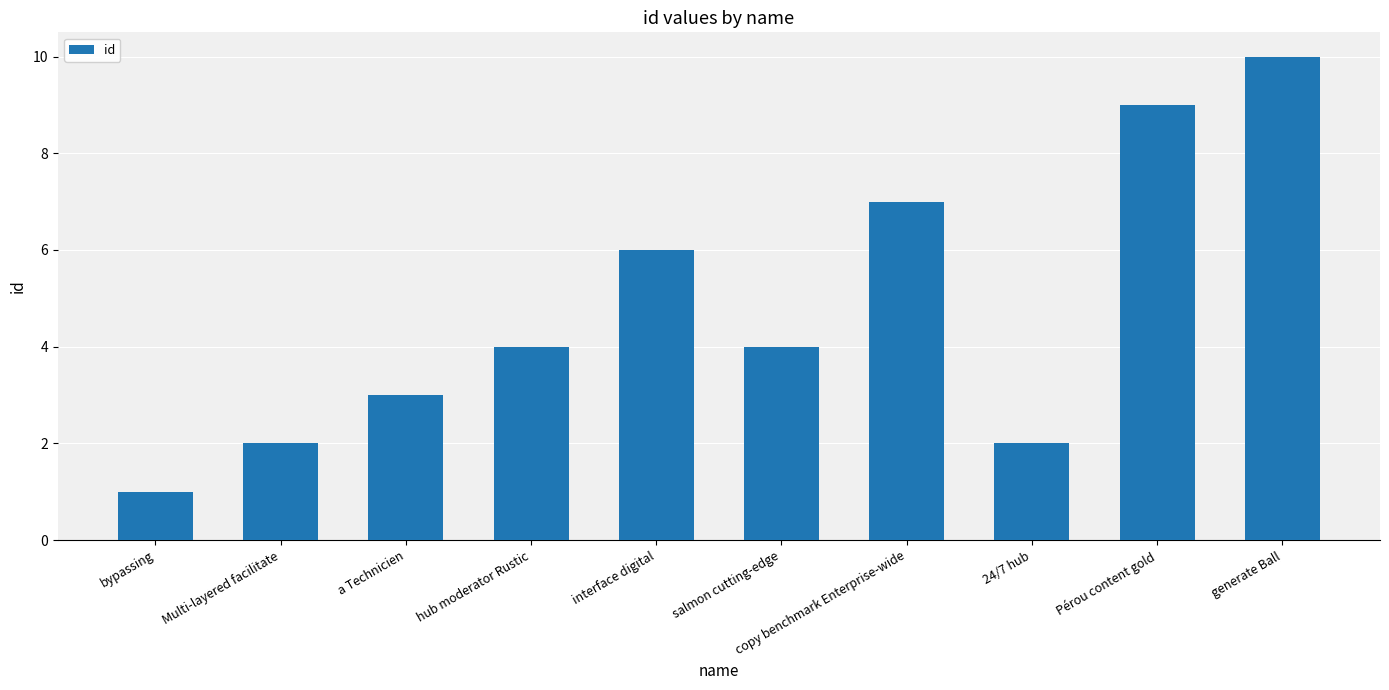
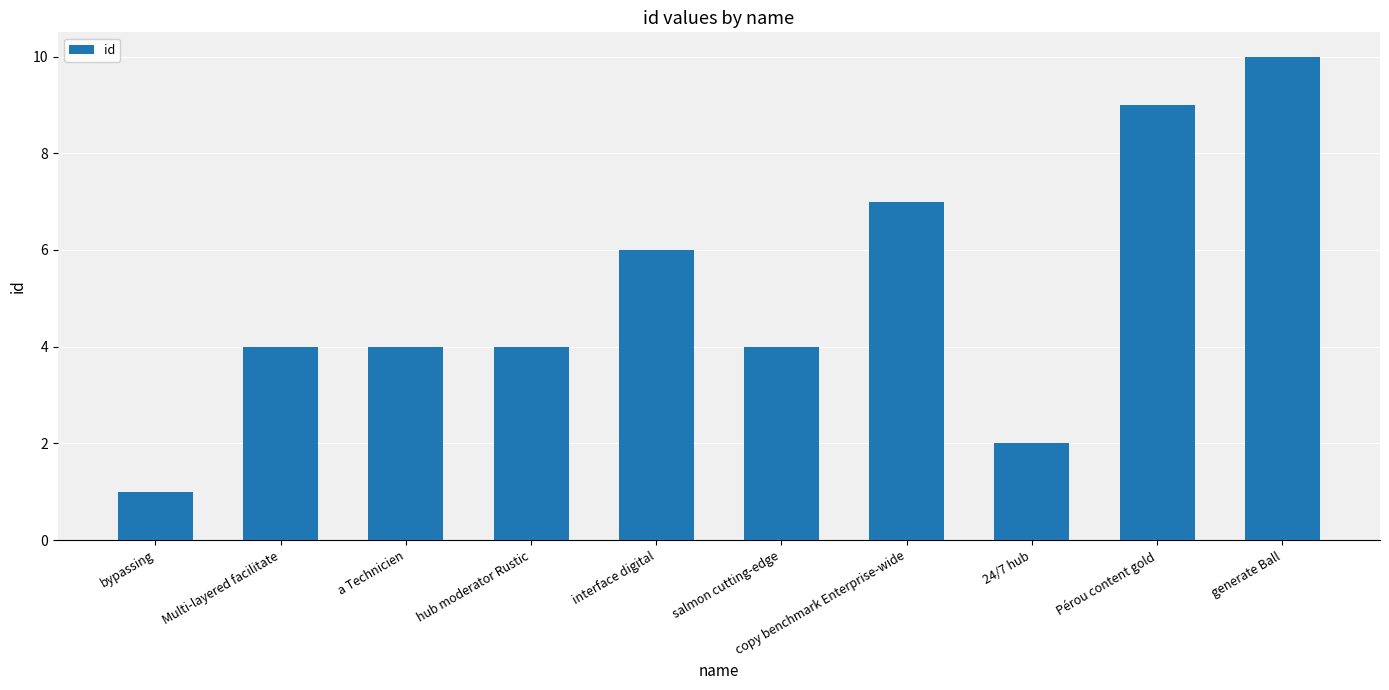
Multi-layered facilitate: 2 -> 4
a Technicien: 3 -> 4
